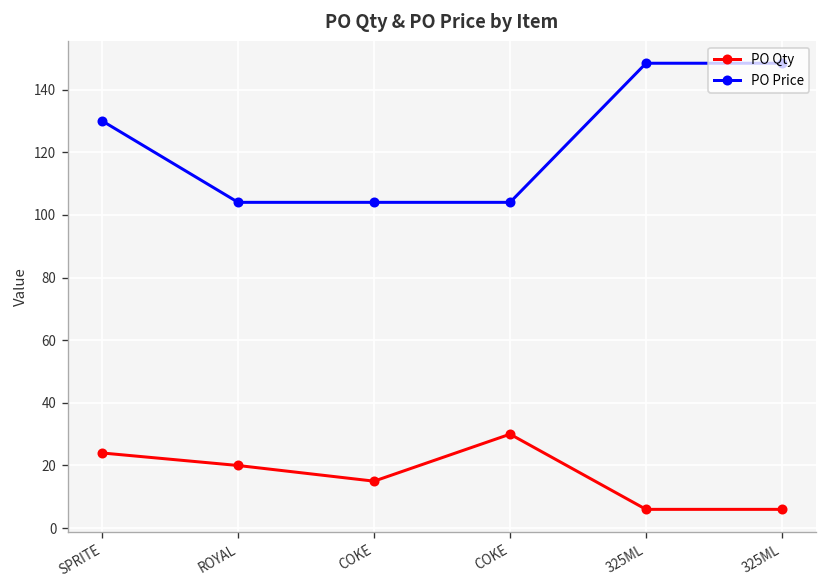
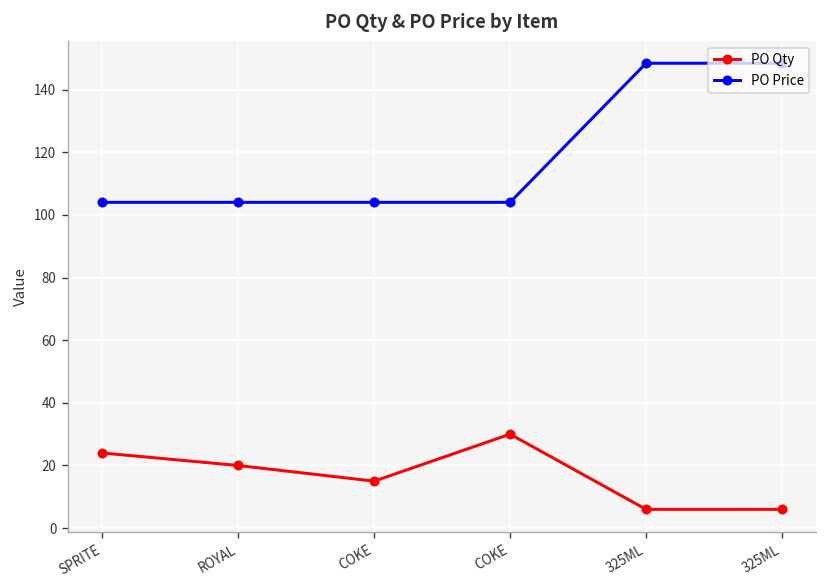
PO Price, SPRITE: 130 -> 104
